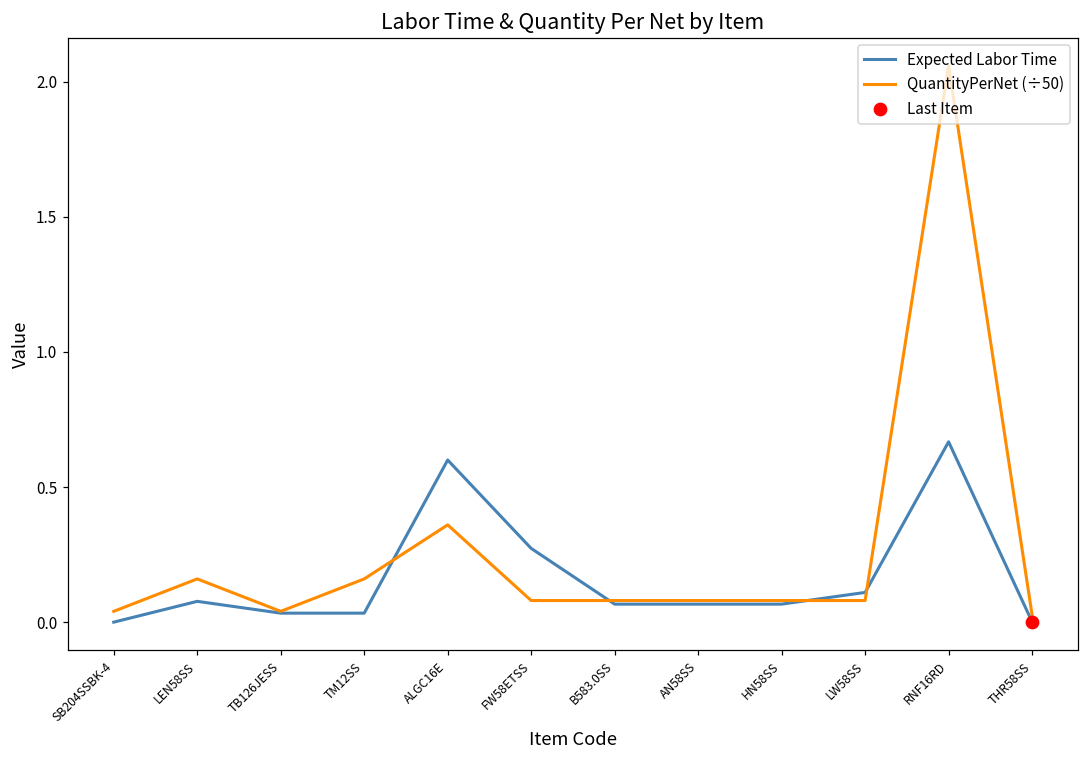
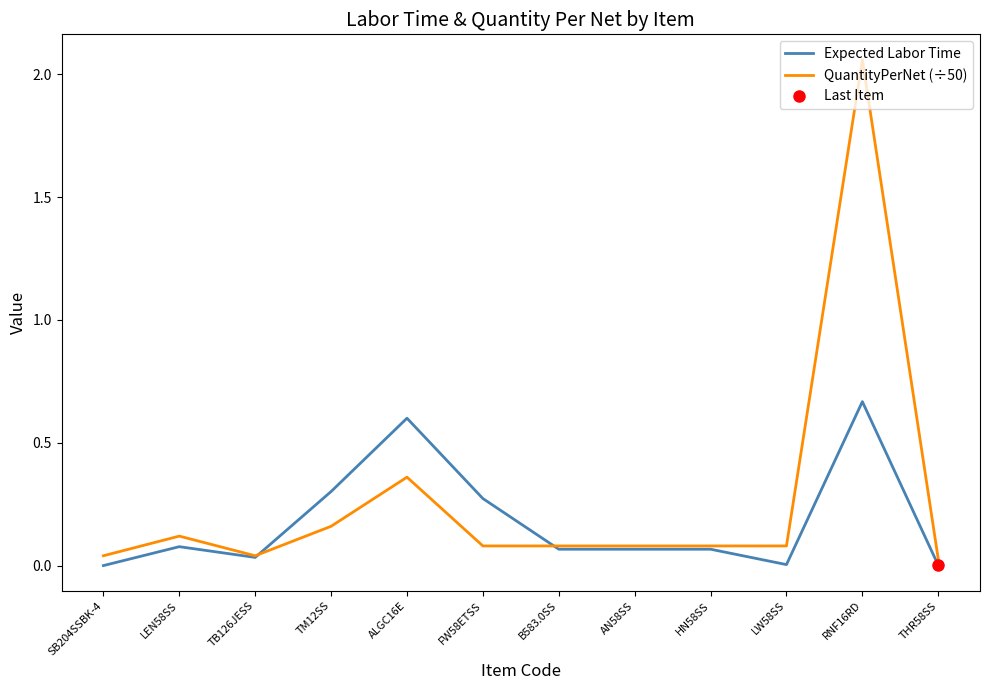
QuantityPerNet (÷50), LEN58SS: 0.16 -> 0.12
Expected Labor Time, TM12SS: 0.03 -> 0.30
Expected Labor Time, LW58SS: 0.11 -> 0.00
